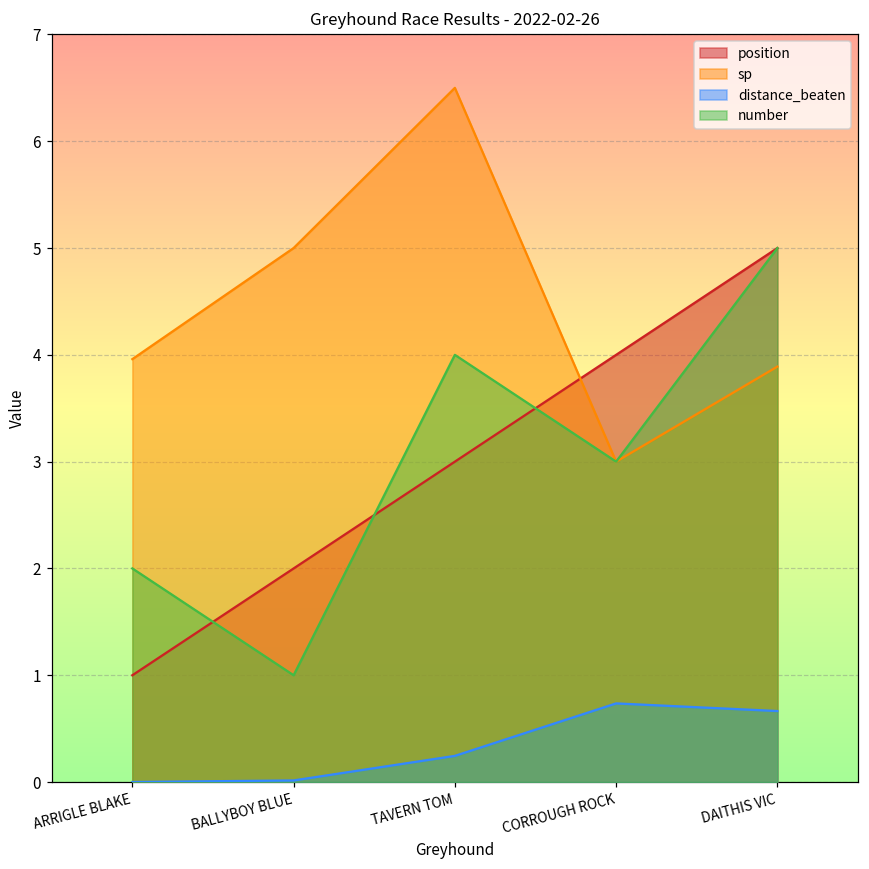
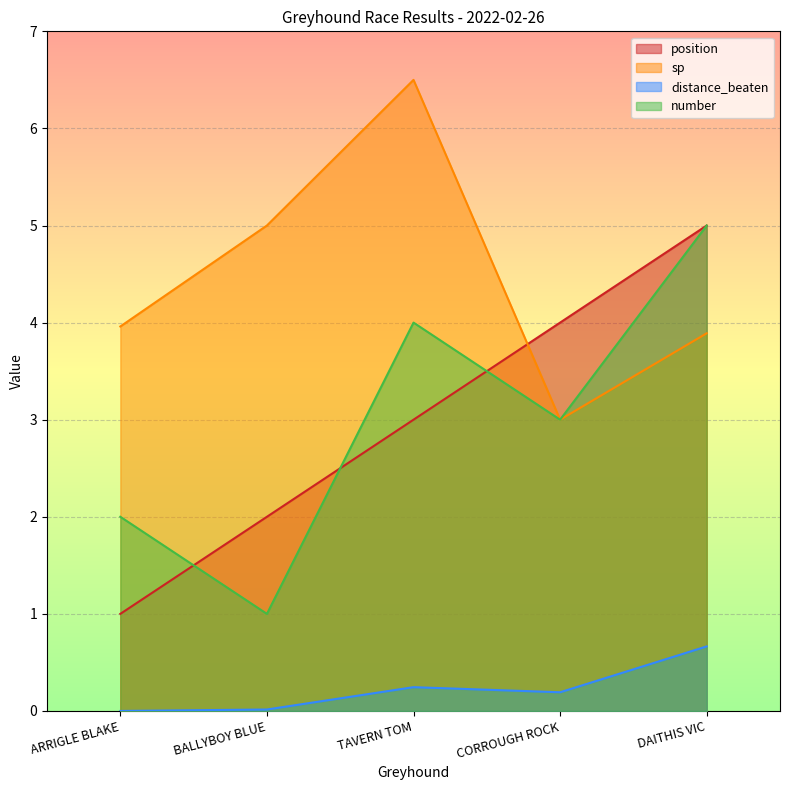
distance_beaten, CORROUGH ROCK: 0.7 -> 0.2
